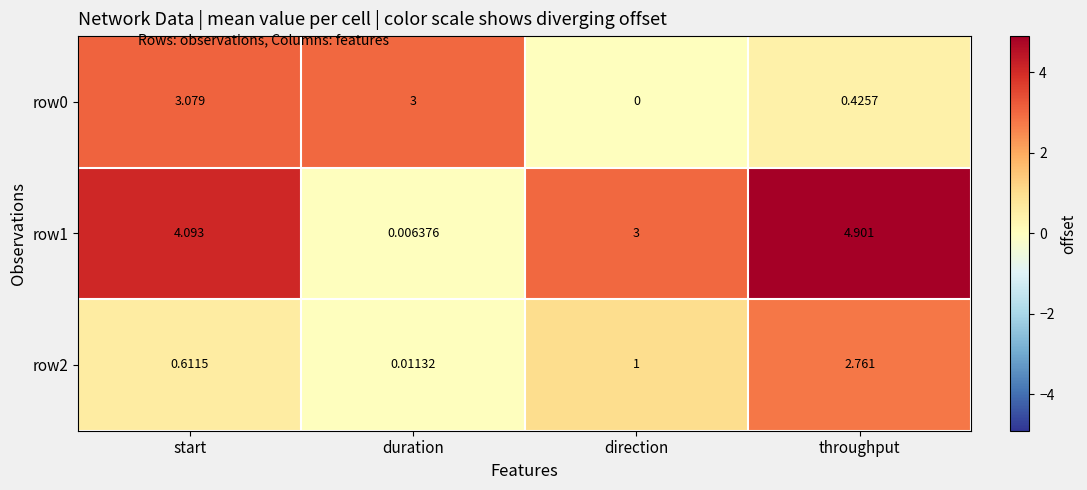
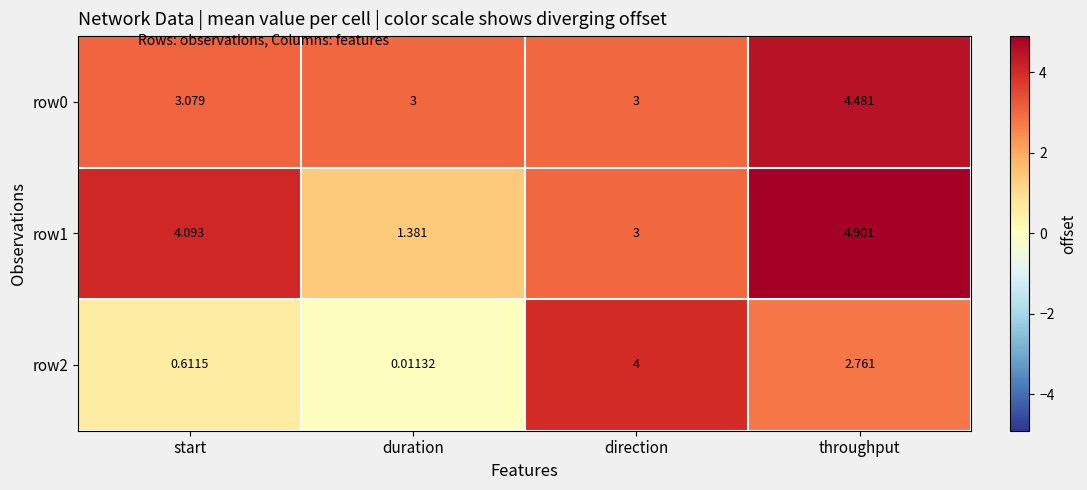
row0, direction: 0 -> 3
row0, throughput: 0.4257 -> 4.481
row1, duration: 0.006376 -> 1.381
row2, direction: 1 -> 4
